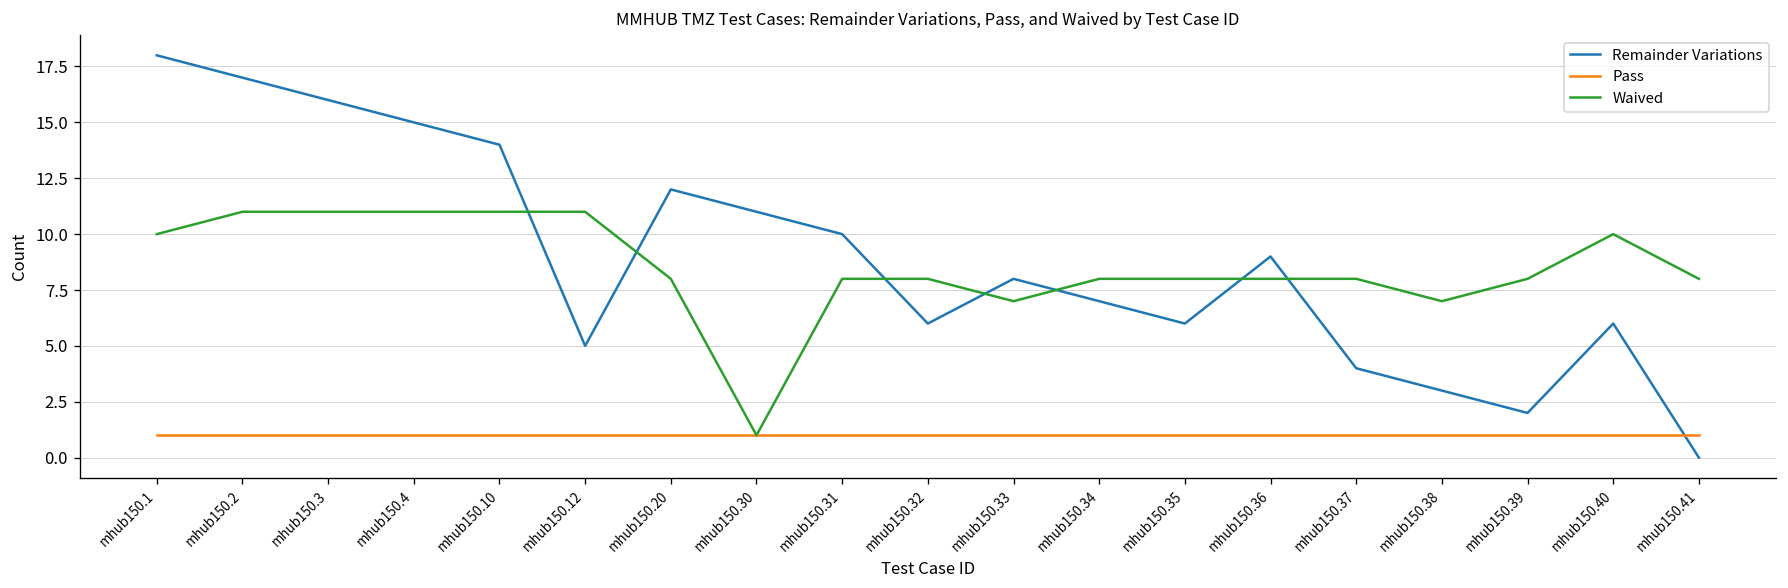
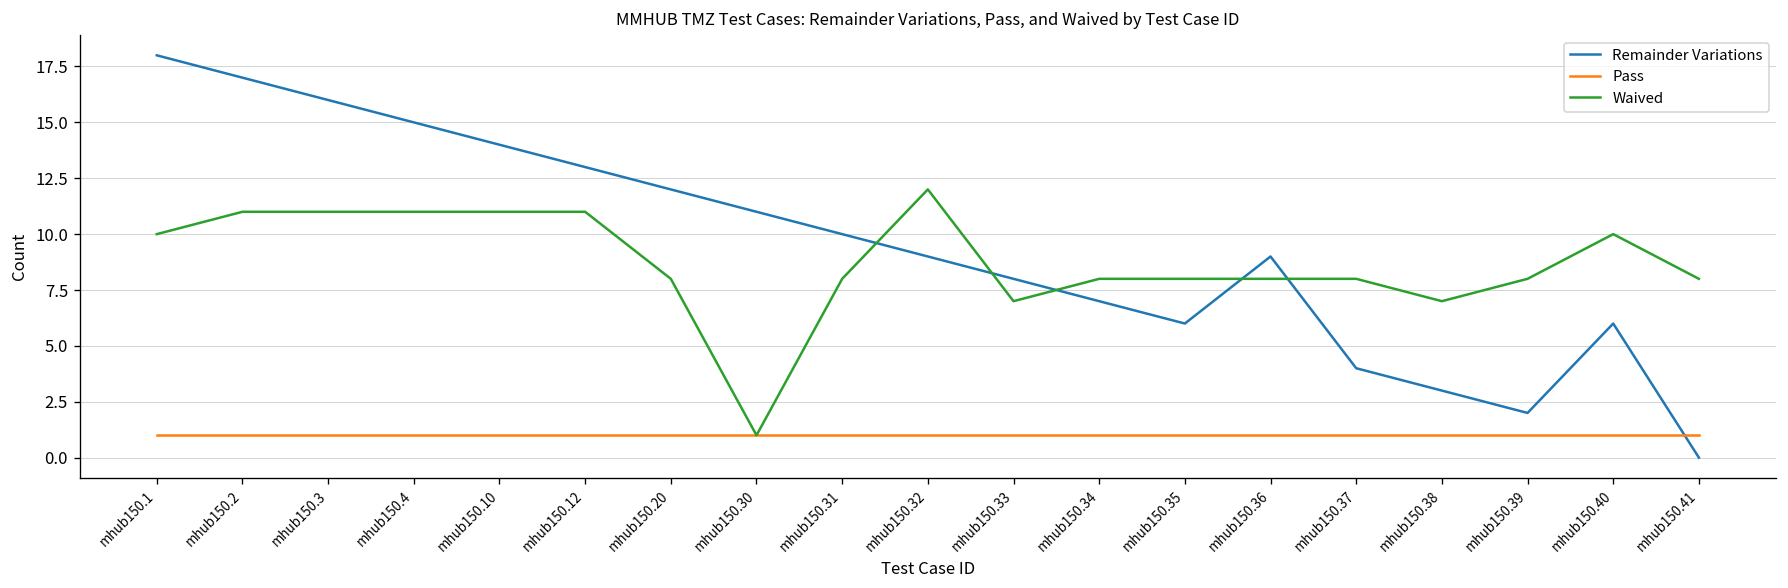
Remainder Variations, mhub150.12: 5 -> 13
Remainder Variations, mhub150.32: 6 -> 9
Waived, mhub150.32: 8 -> 12
